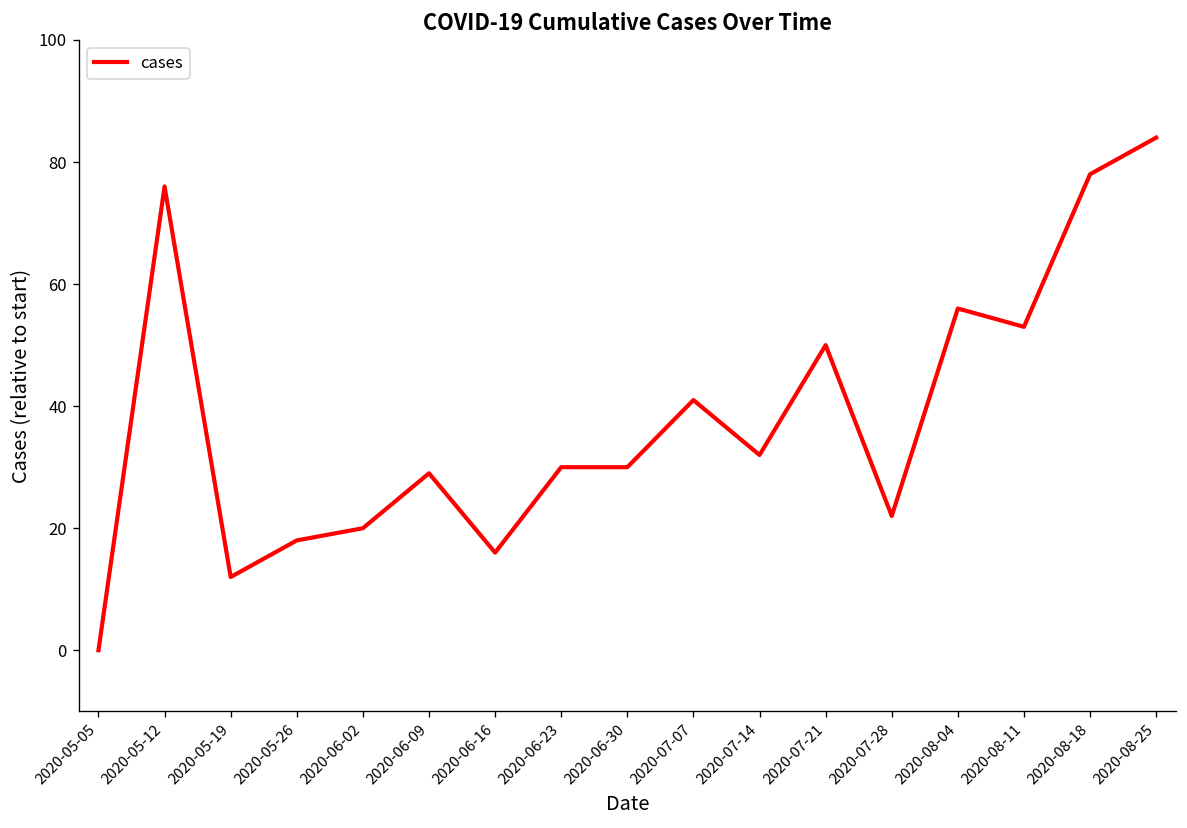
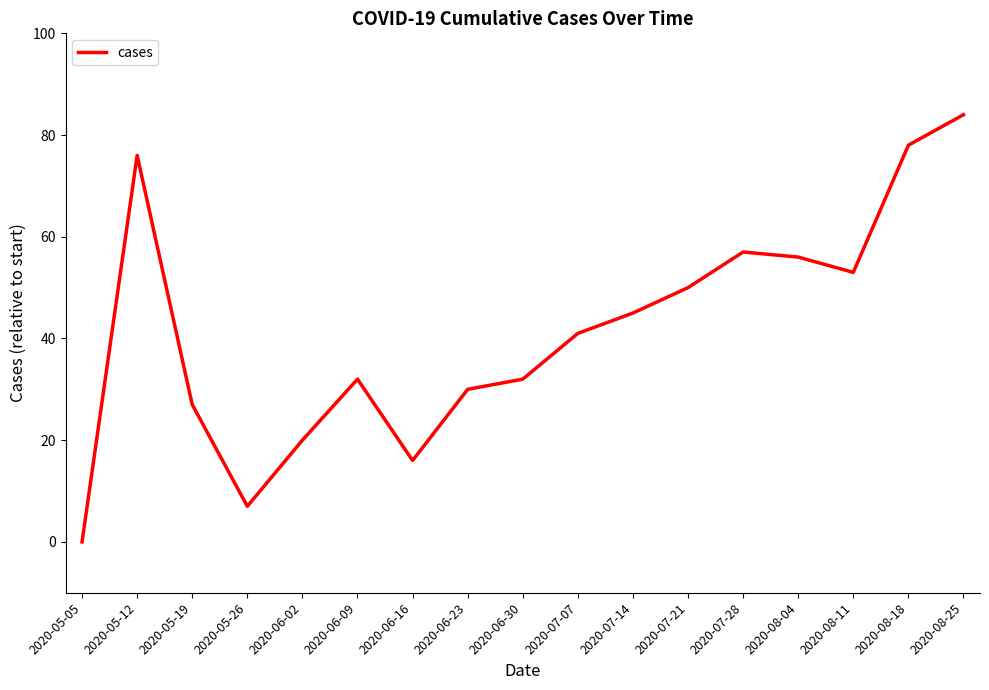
2020-05-19: 12 -> 27
2020-05-26: 18 -> 7
2020-06-09: 29 -> 32
2020-06-30: 30 -> 32
2020-07-14: 32 -> 45
2020-07-28: 22 -> 57
